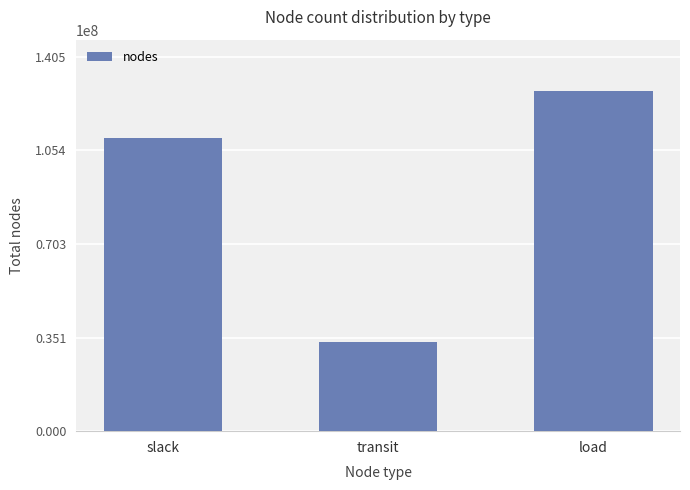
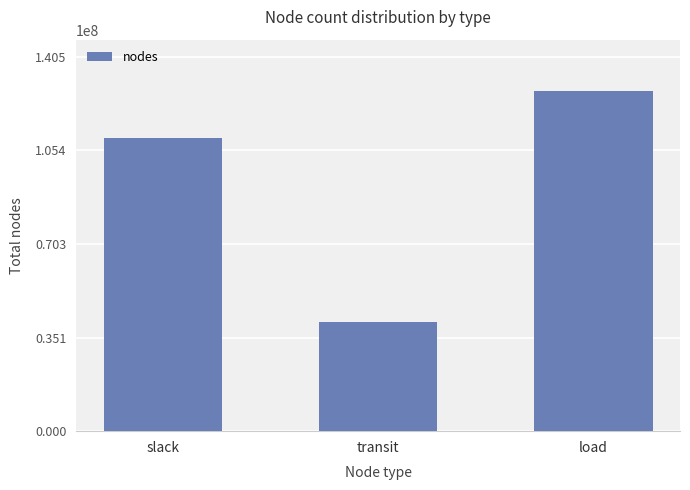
transit: 33000000 -> 41000000
